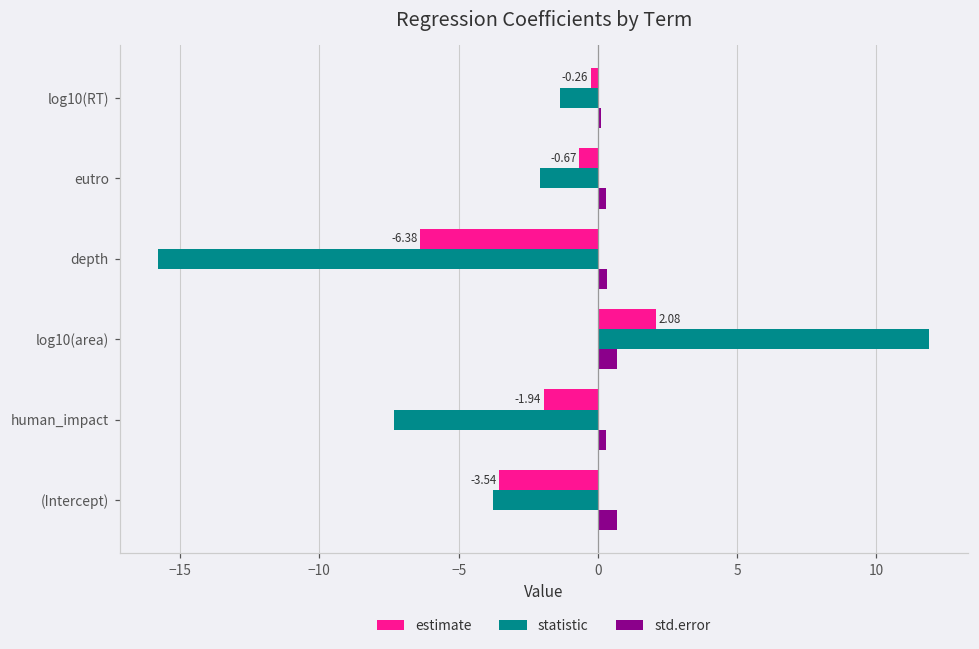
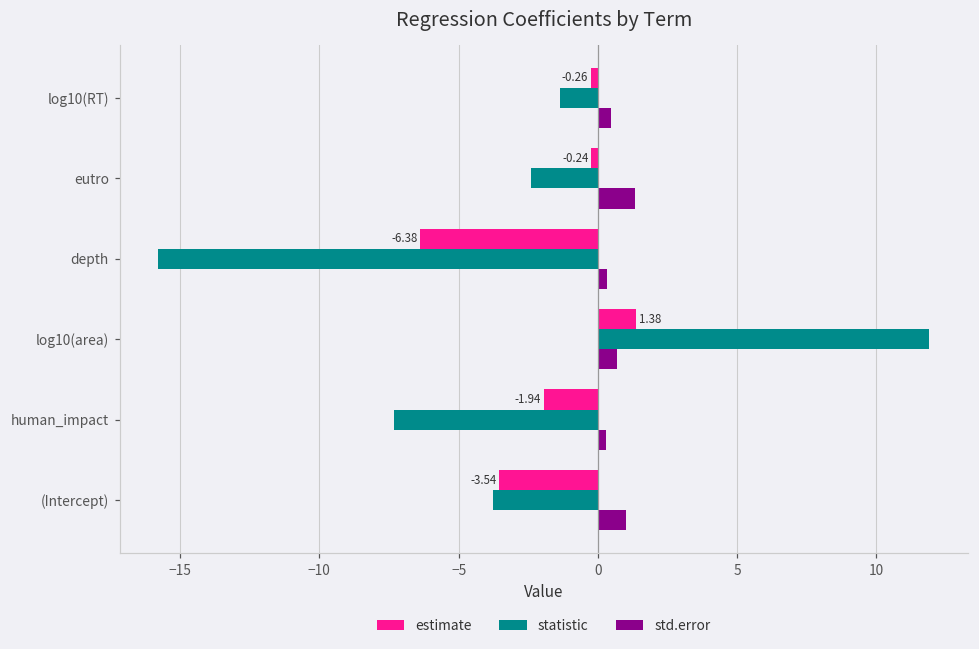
std.error, log10(RT): 0.1 -> 0.5
estimate, eutro: -0.67 -> -0.24
statistic, eutro: -2.1 -> -2.4
std.error, eutro: 0.3 -> 1.3
estimate, log10(area): 2.08 -> 1.38
std.error, (Intercept): 0.7 -> 1.0
